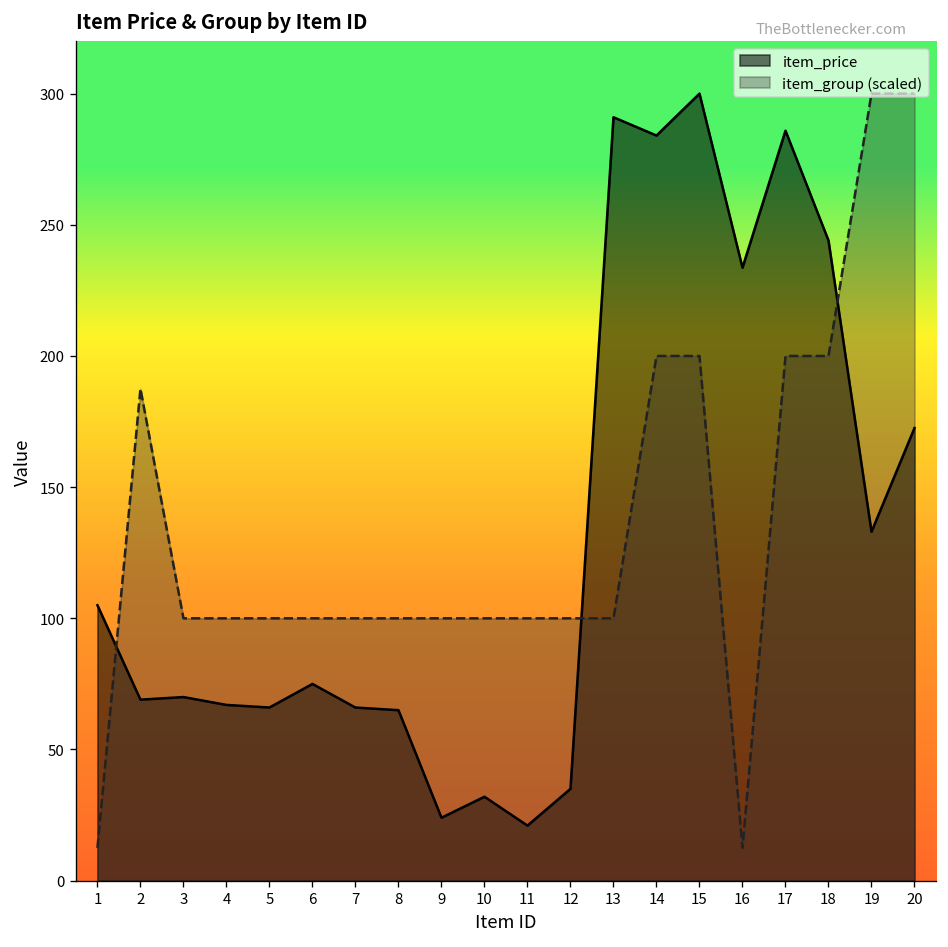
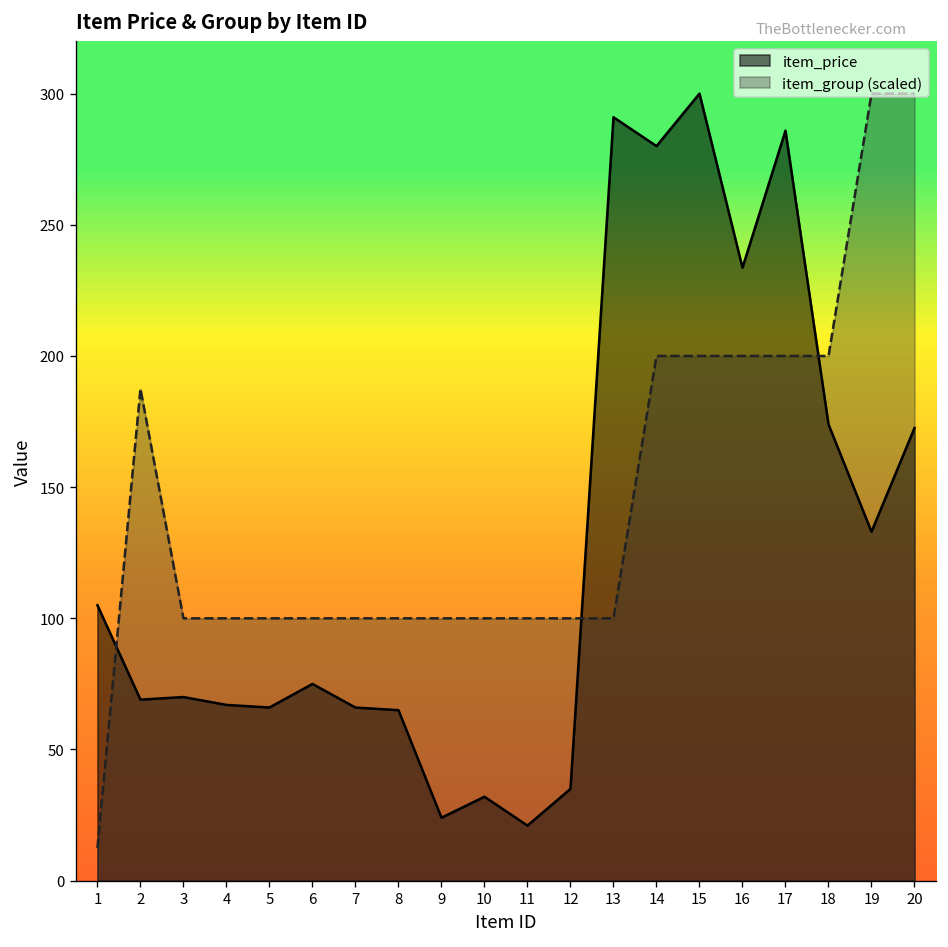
item_price, 14: 284 -> 280
item_group (scaled), 16: 12 -> 200
item_price, 18: 244 -> 174
